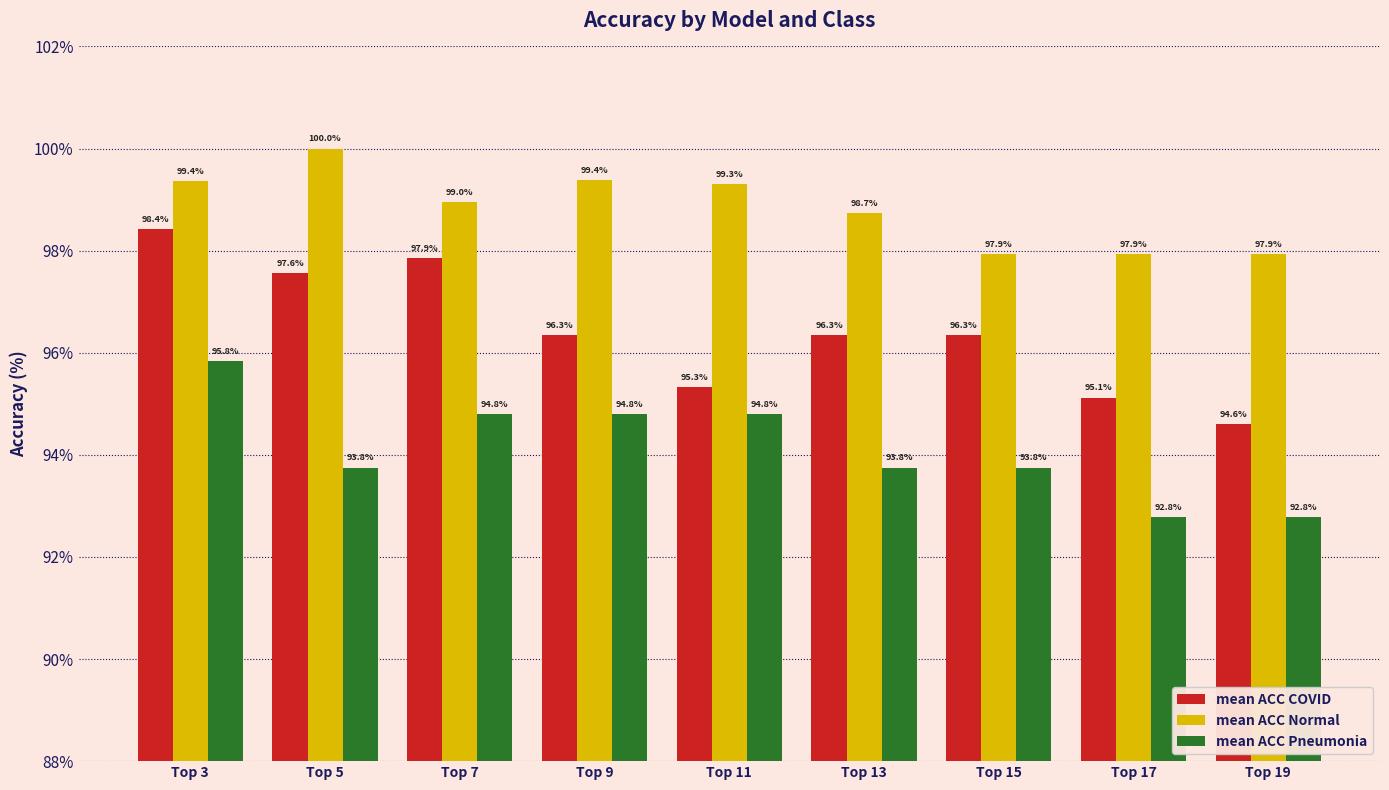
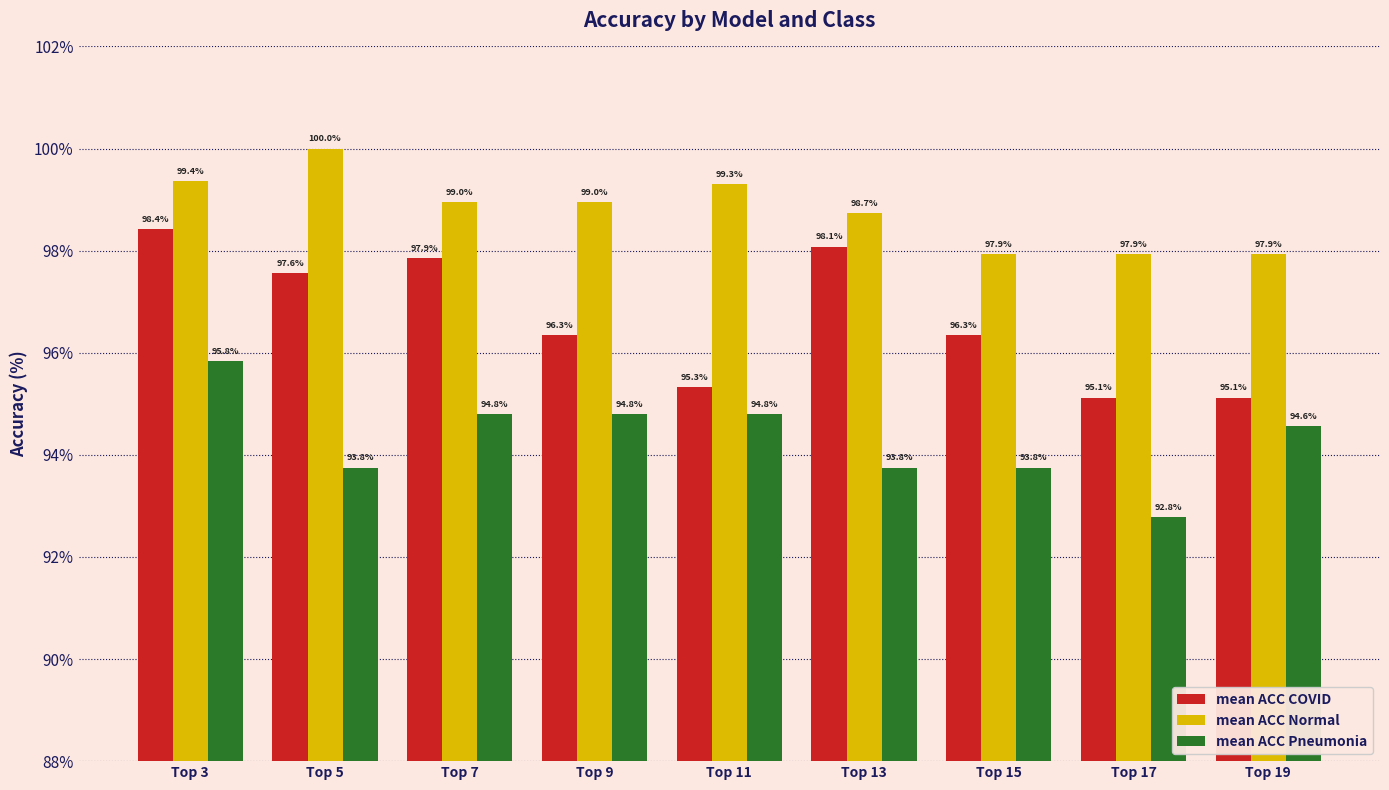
mean ACC Normal, Top 9: 99.4% -> 99.0%
mean ACC COVID, Top 13: 96.3% -> 98.1%
mean ACC COVID, Top 19: 94.6% -> 95.1%
mean ACC Pneumonia, Top 19: 92.8% -> 94.6%
